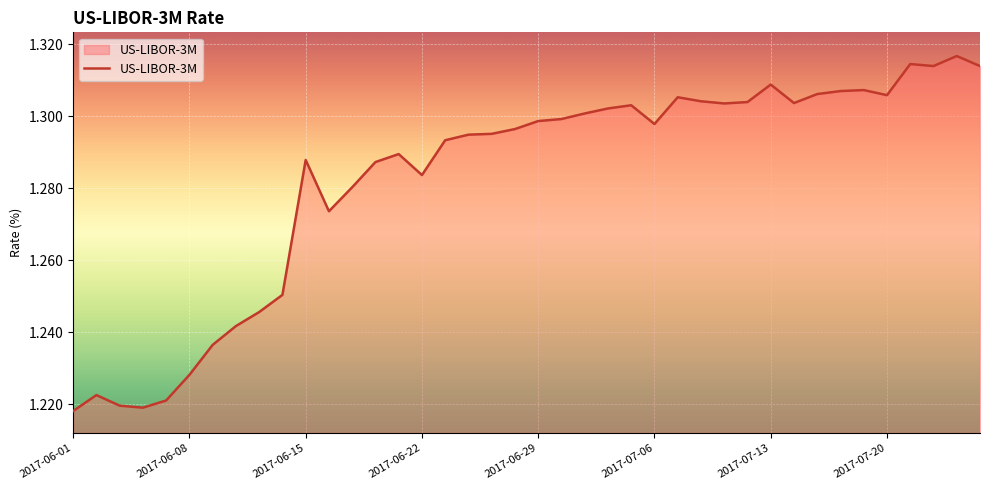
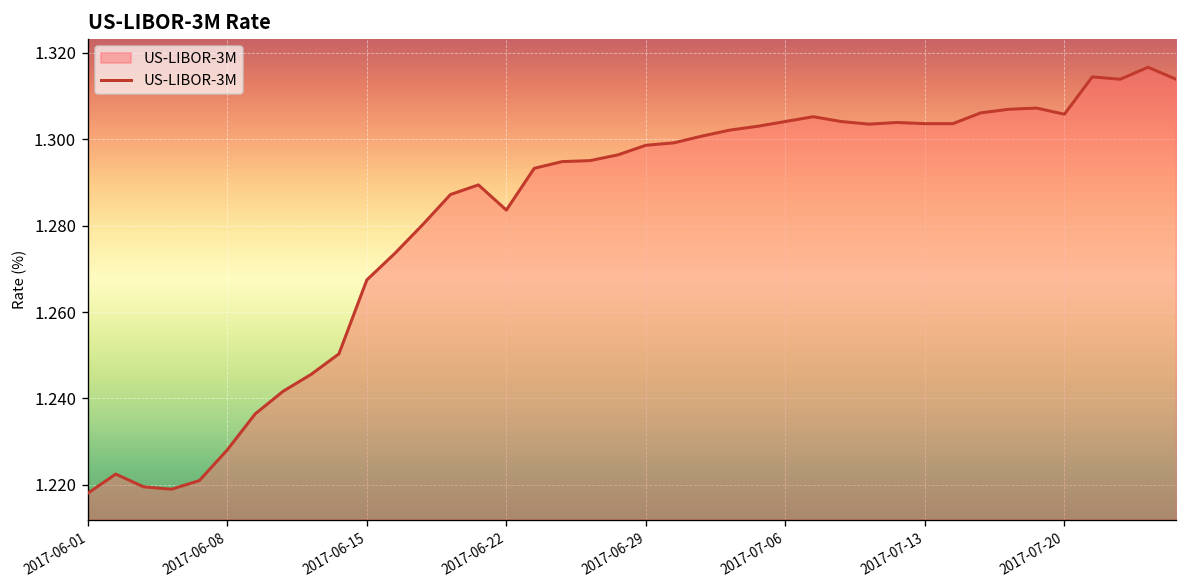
2017-06-15: 1.288 -> 1.267
2017-07-06: 1.298 -> 1.304
2017-07-13: 1.309 -> 1.304
